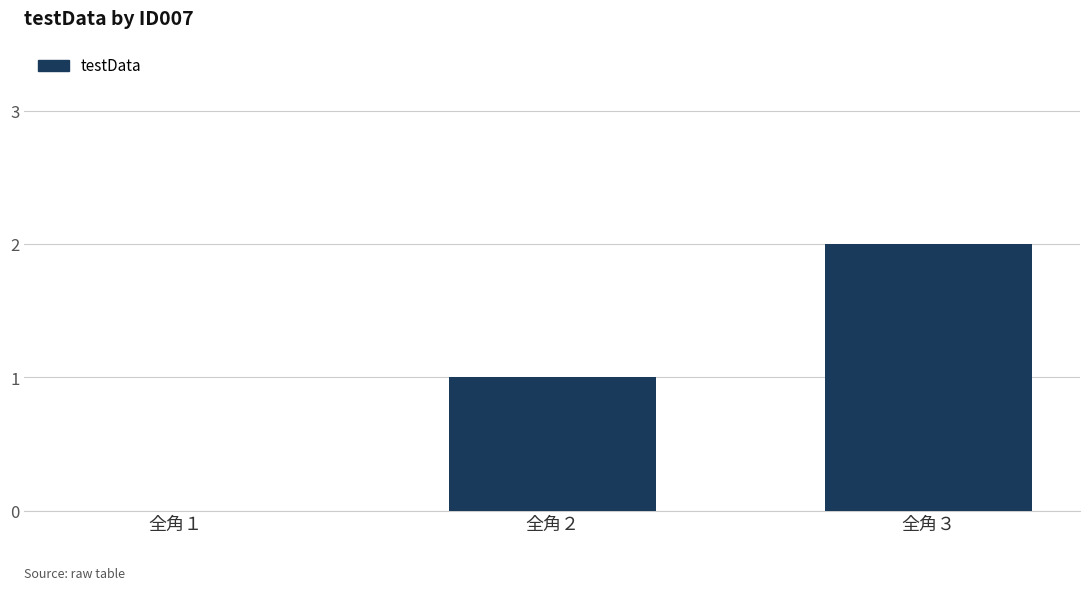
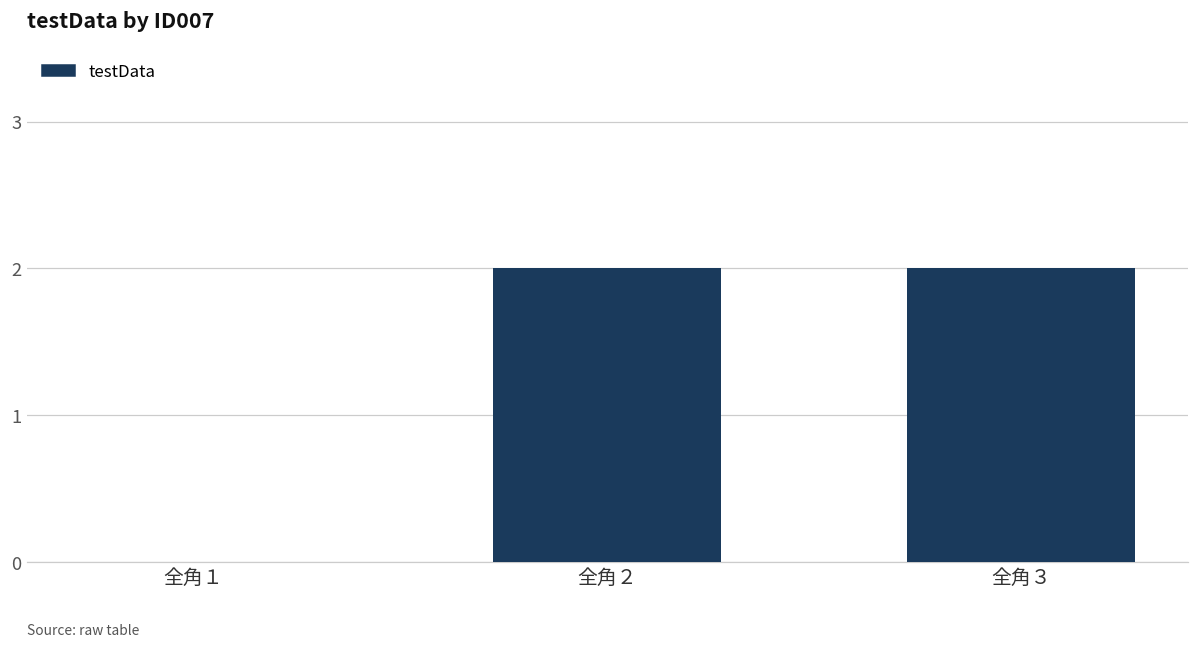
全角２: 1 -> 2
